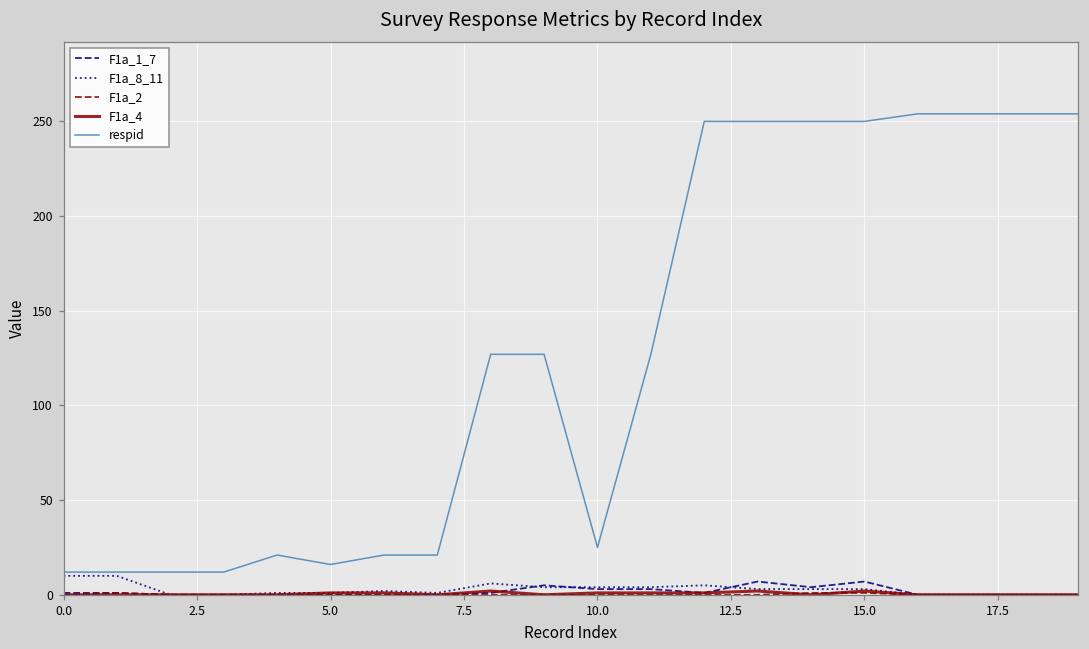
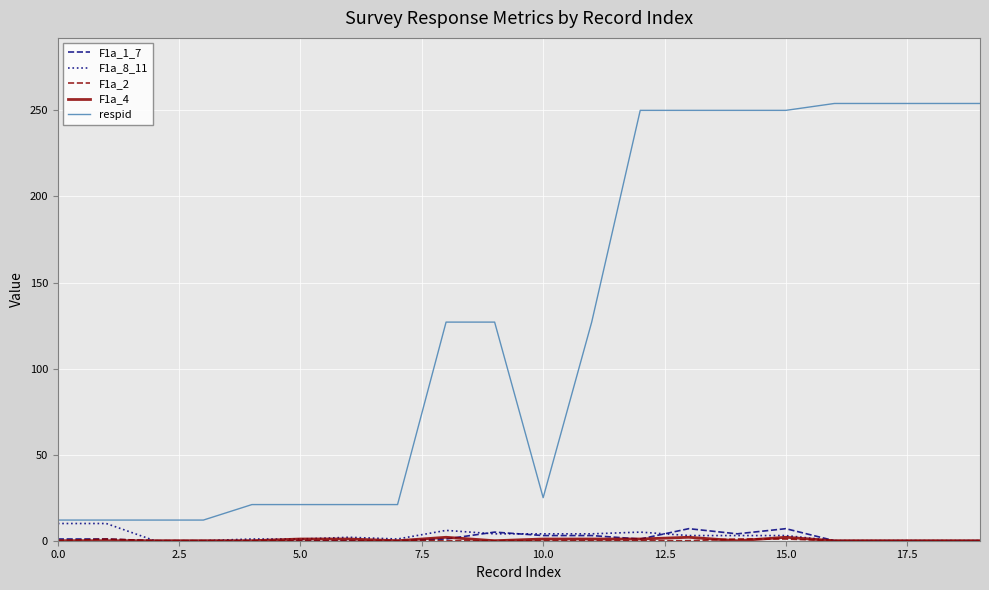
respid, 5.0: 16 -> 21
